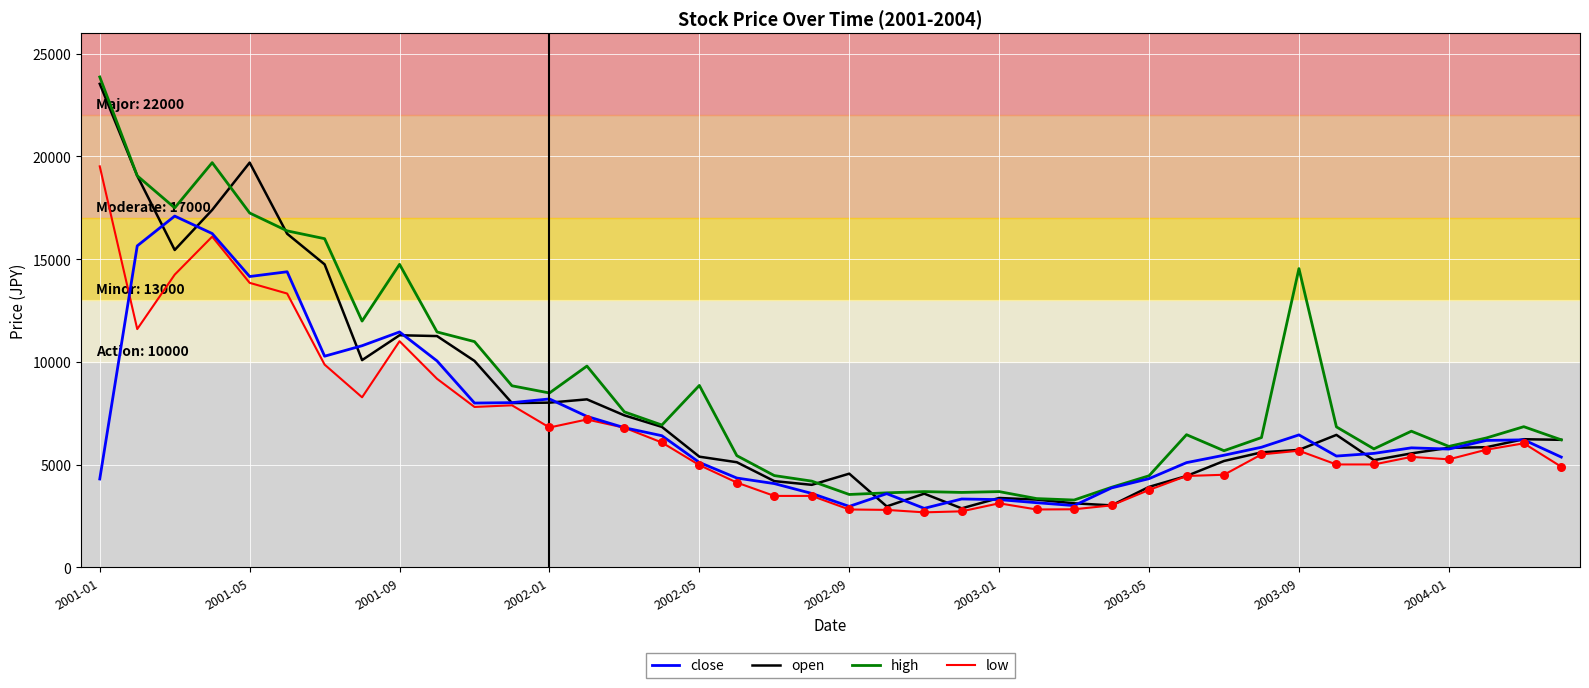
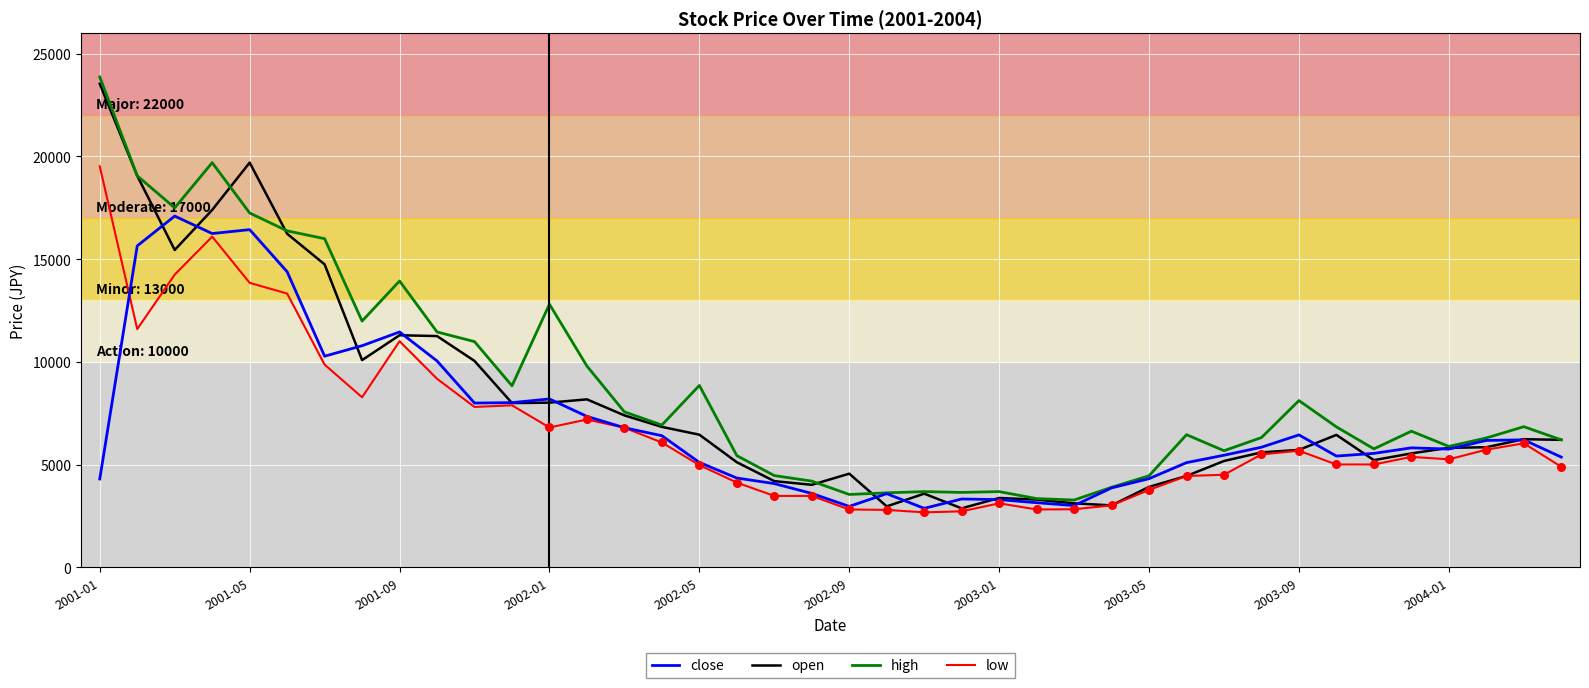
close, 2001-05: 14200 -> 16400
high, 2001-09: 14800 -> 13900
high, 2002-01: 8500 -> 12800
open, 2002-05: 5400 -> 6500
high, 2003-09: 14500 -> 8100
